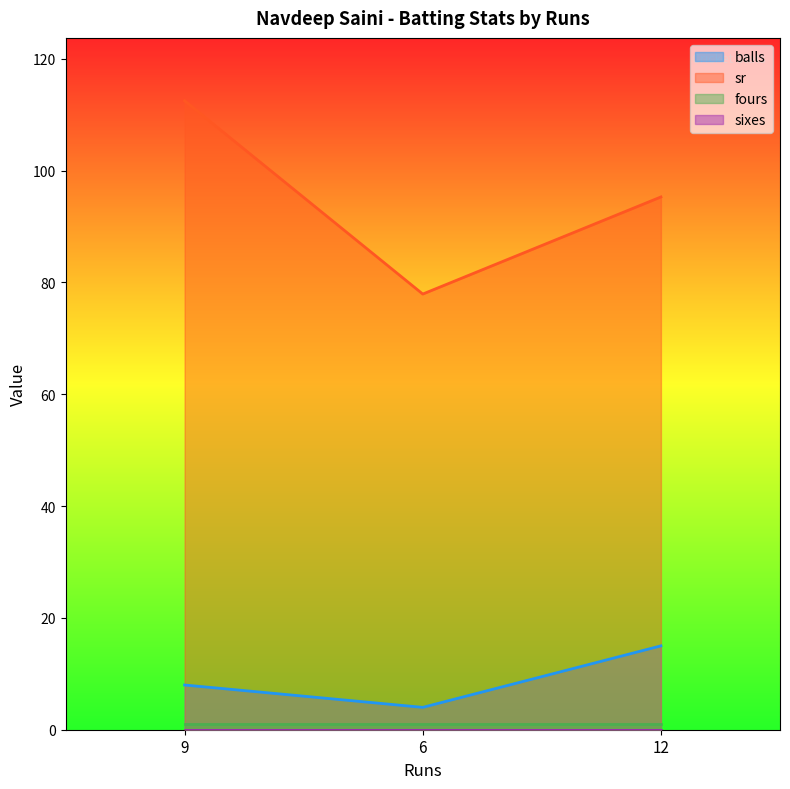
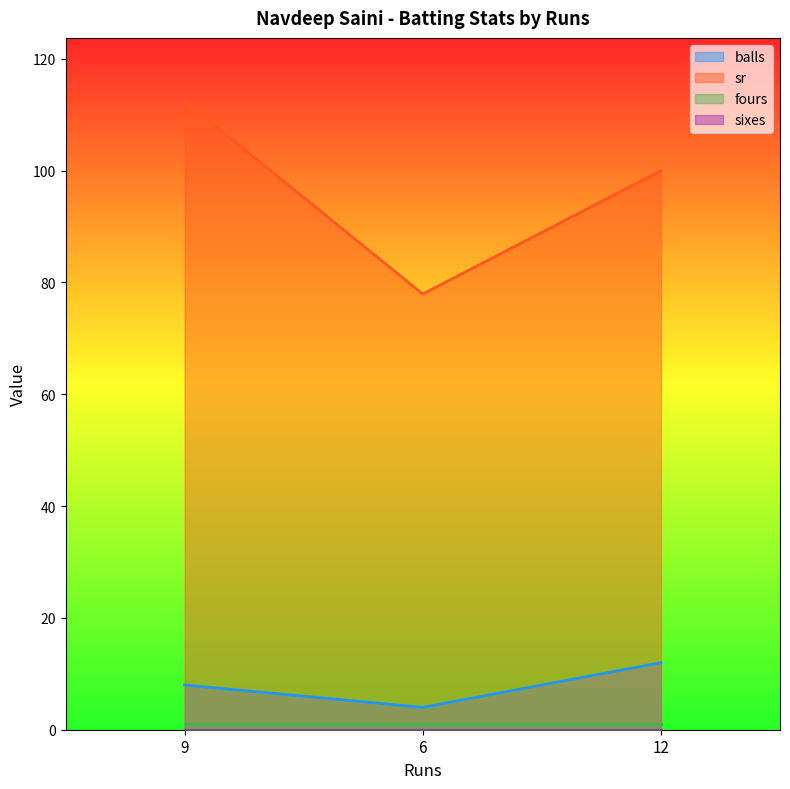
balls, 12: 15 -> 12
sr, 12: 95 -> 100
